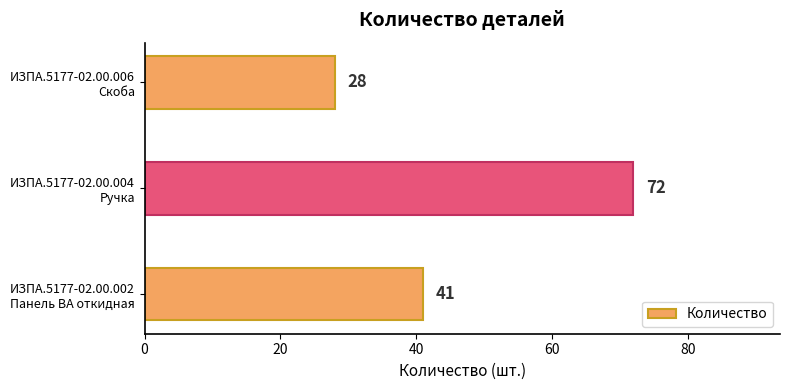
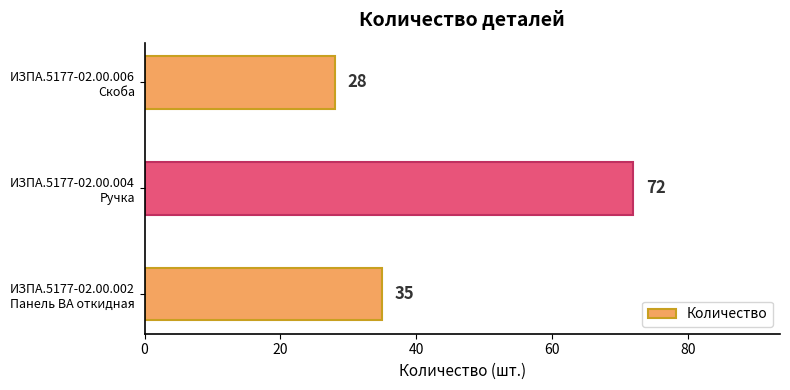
ИЗПА.5177-02.00.002 Панель ВА откидная: 41 -> 35
